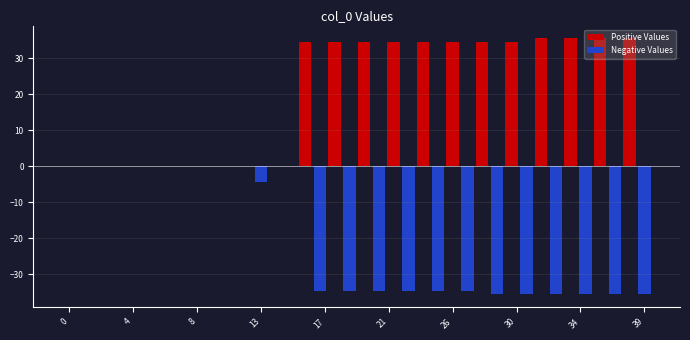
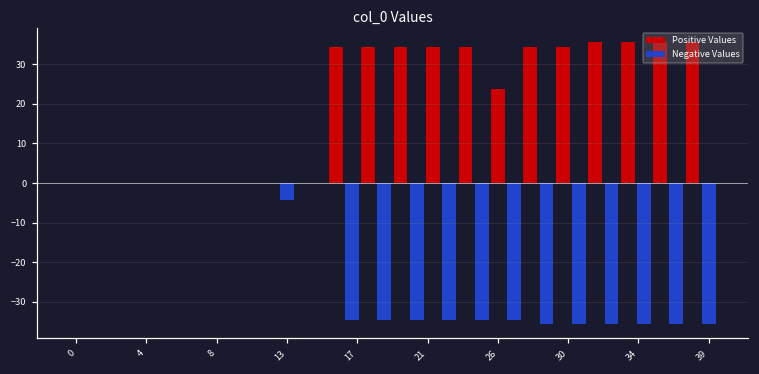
Positive Values, 26: 35 -> 24
